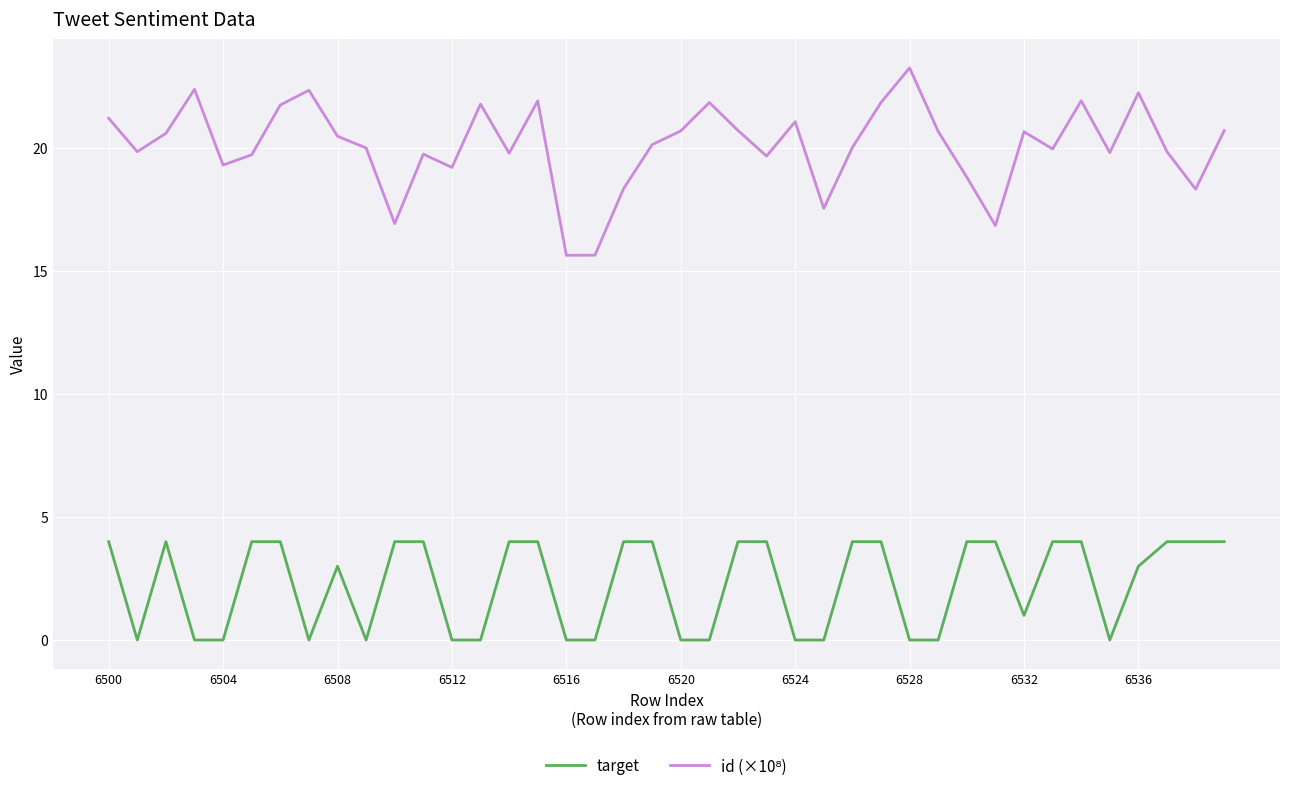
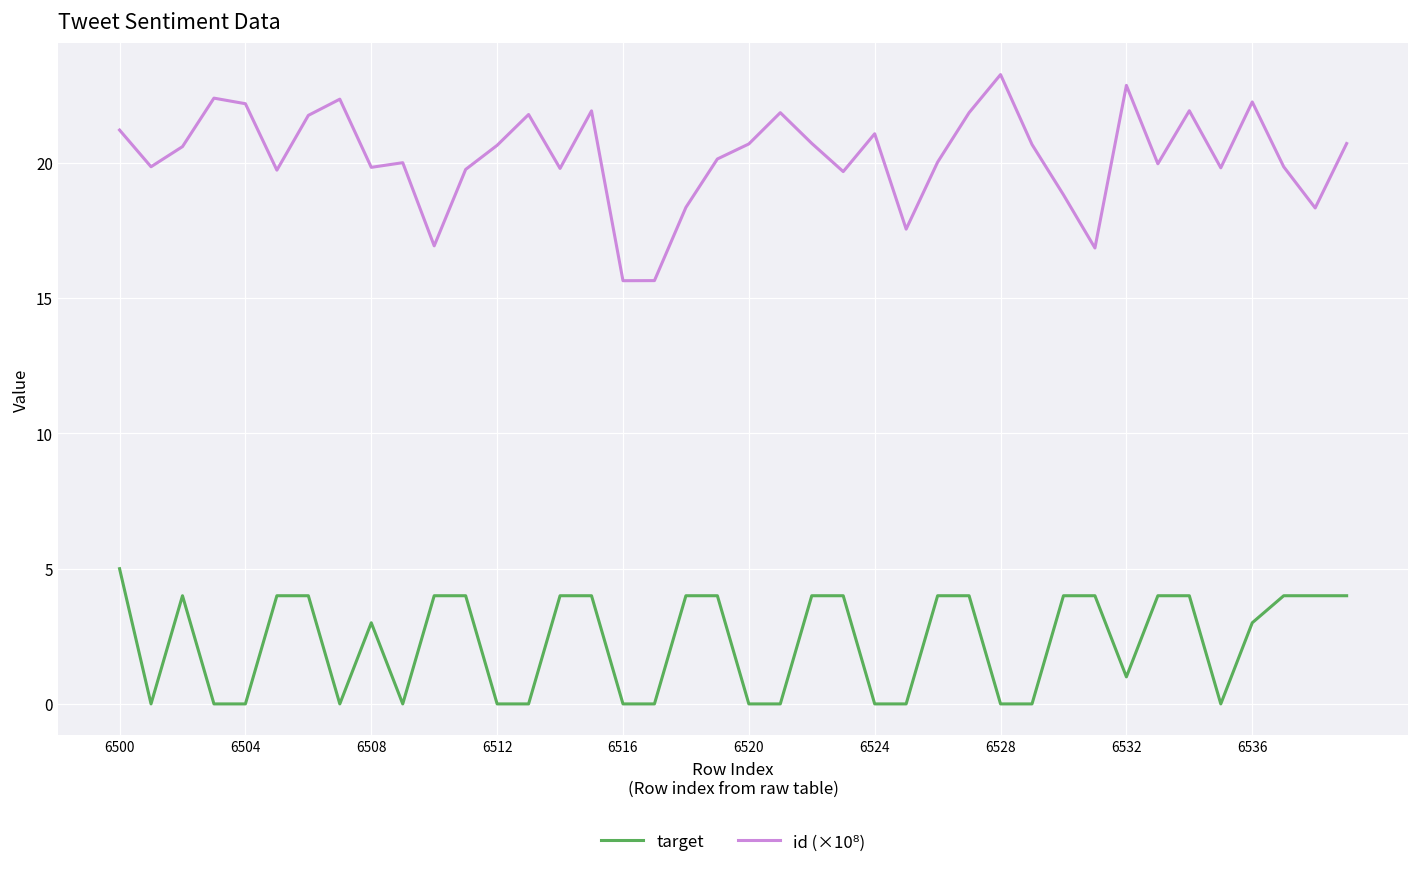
target, 6500: 4 -> 5
id (×10⁸), 6504: 19.3 -> 22.2
id (×10⁸), 6508: 20.5 -> 19.8
id (×10⁸), 6512: 19.2 -> 20.7
id (×10⁸), 6532: 20.7 -> 22.9
